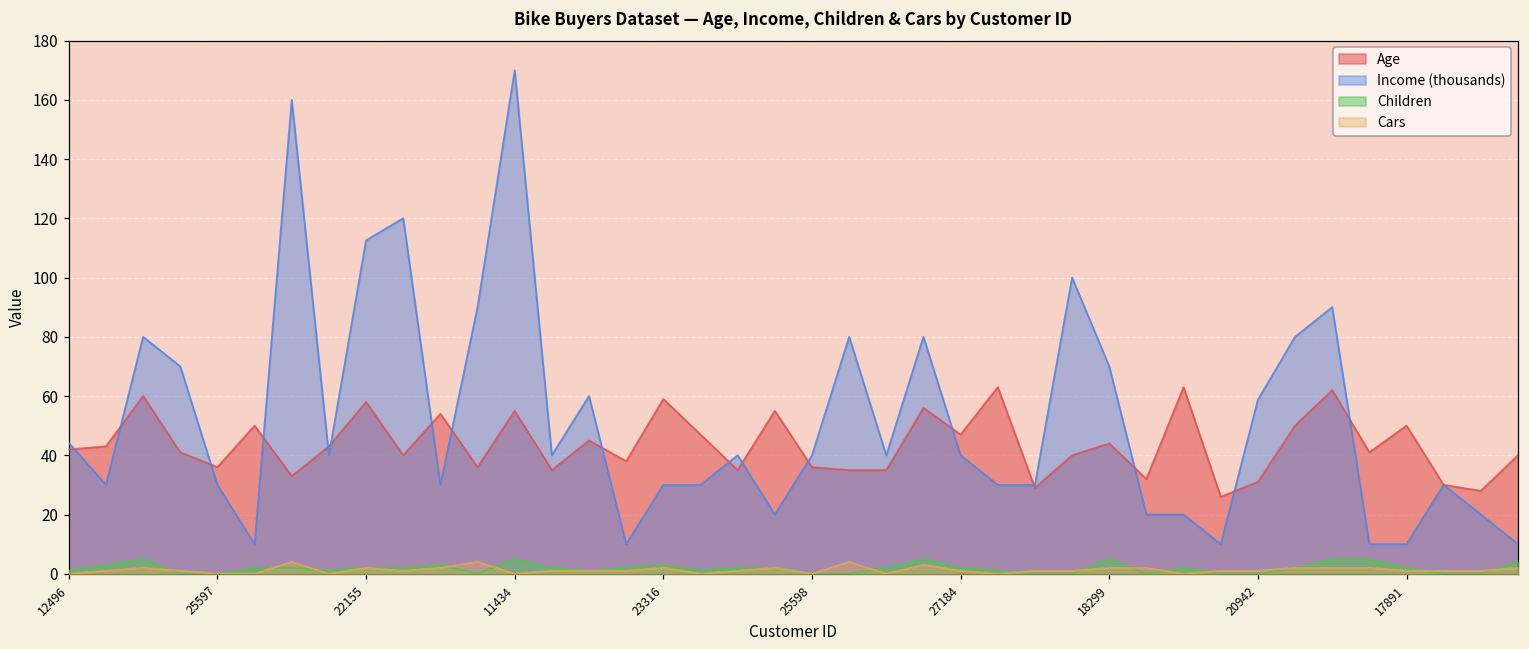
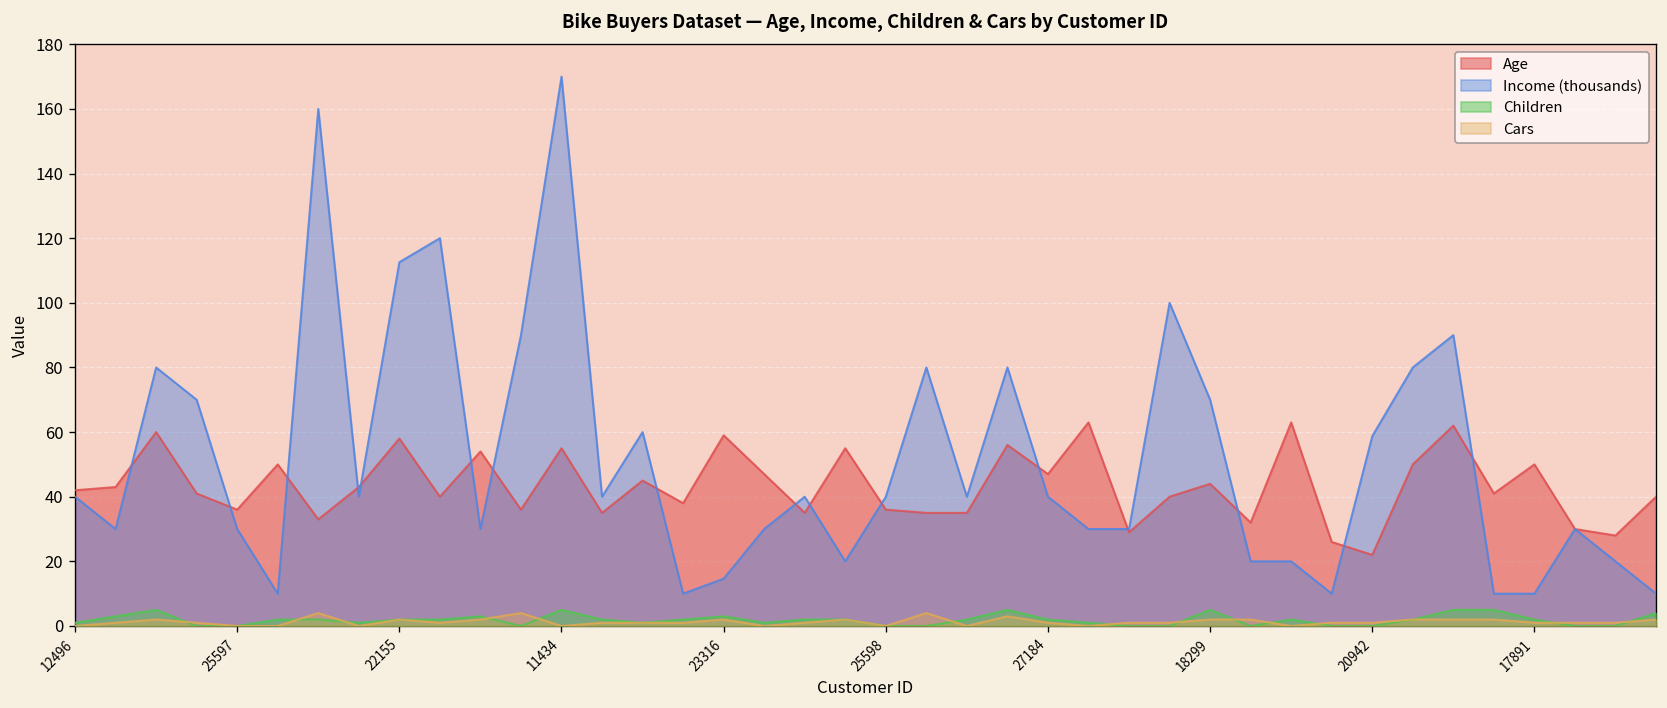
Income (thousands), 12496: 44 -> 40
Income (thousands), 23316: 30 -> 15
Age, 20942: 31 -> 22
